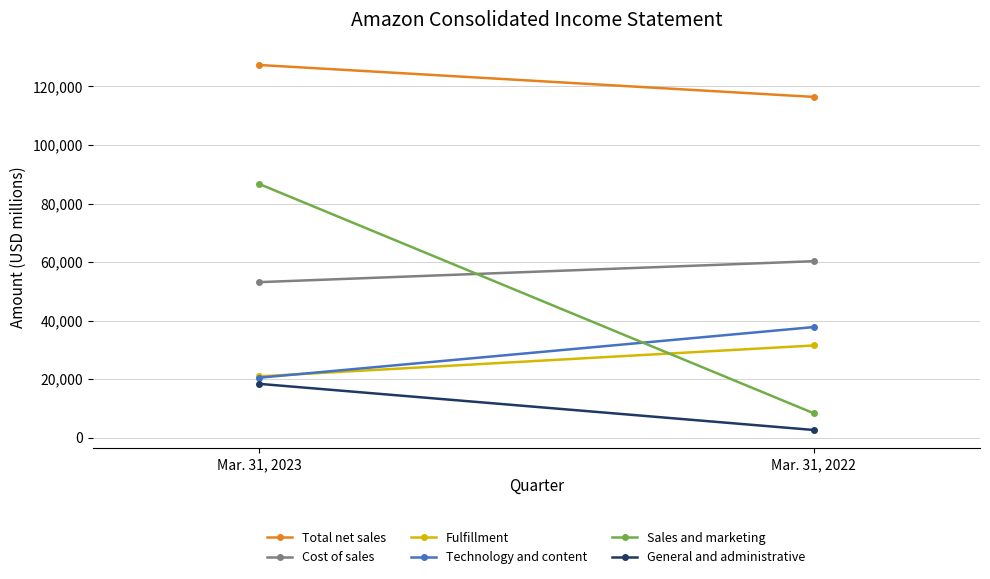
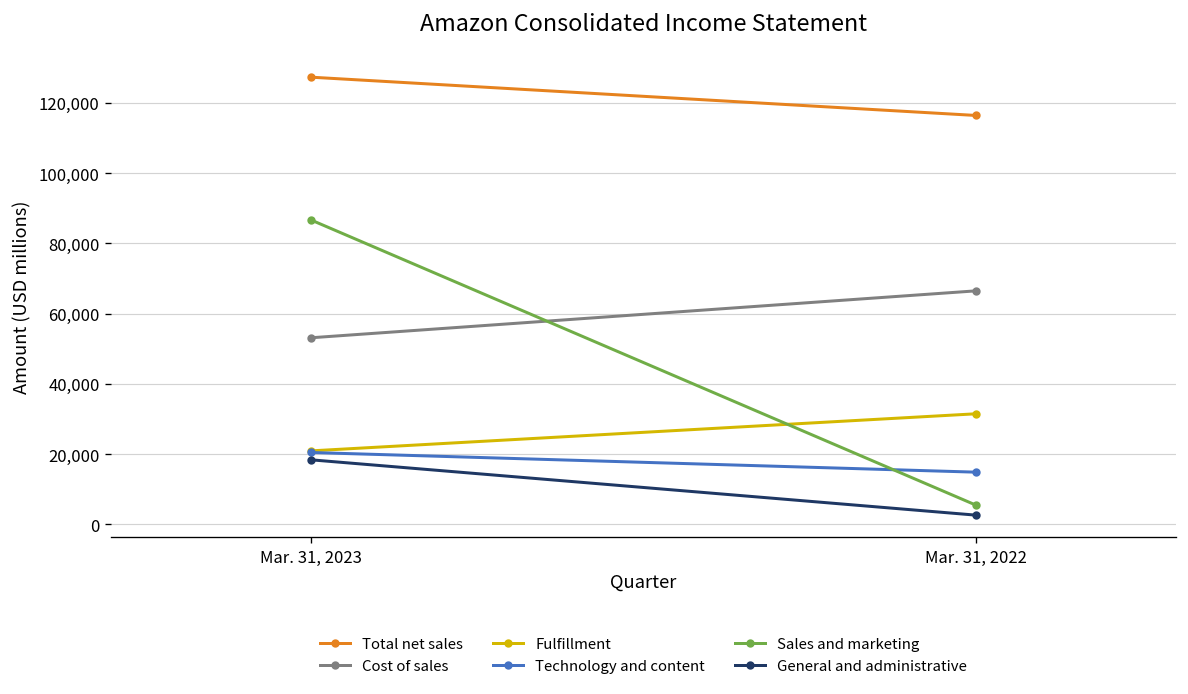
Cost of sales, Mar. 31, 2022: 60,000 -> 66,000
Technology and content, Mar. 31, 2022: 38,000 -> 15,000
Sales and marketing, Mar. 31, 2022: 8,000 -> 5,000
